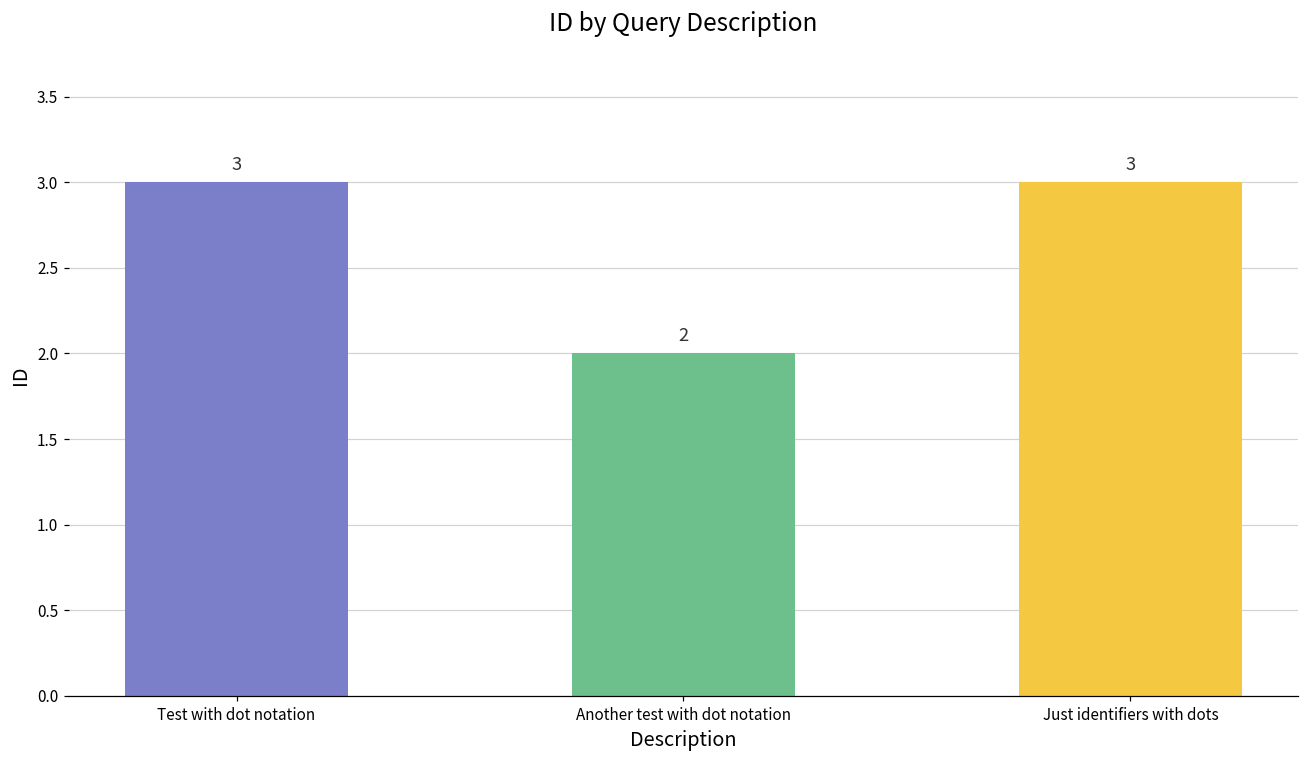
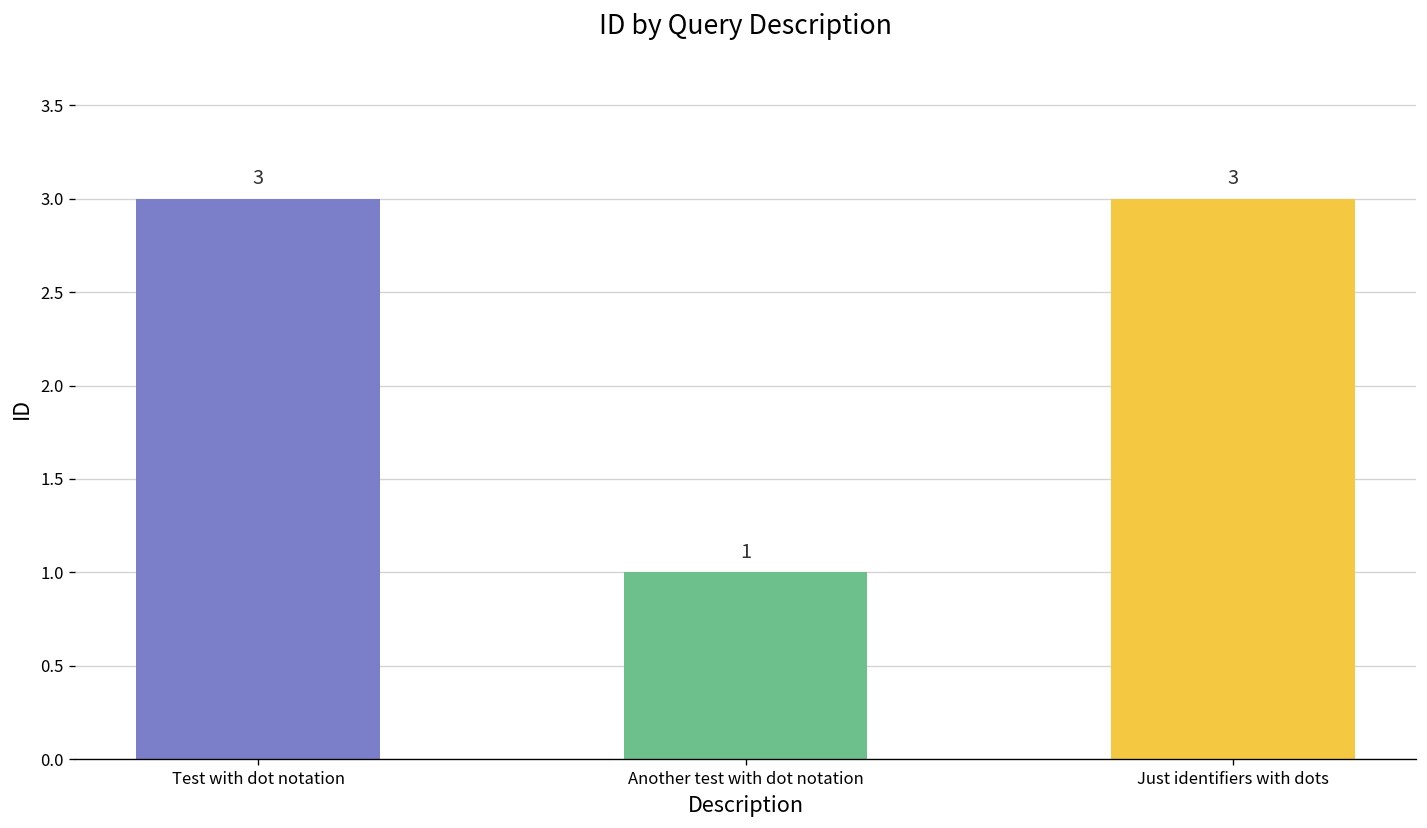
Another test with dot notation: 2 -> 1
